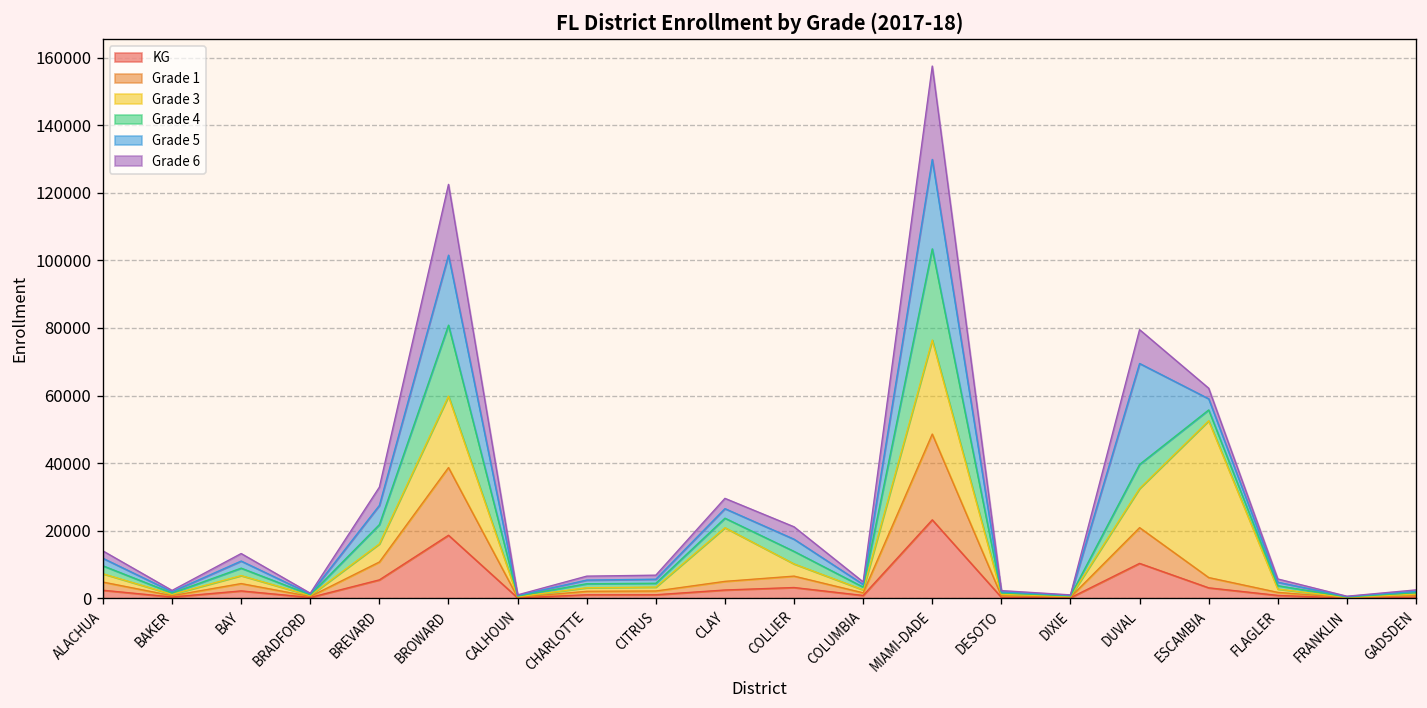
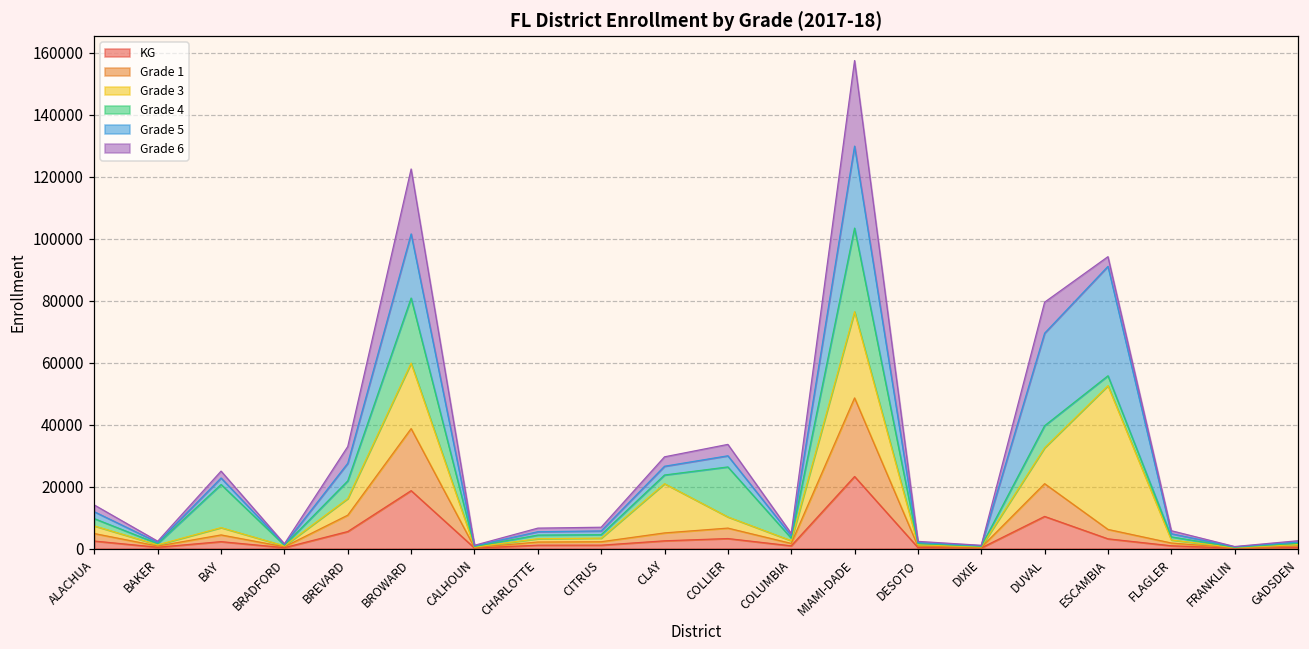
Grade 4, BAY: 2000 -> 14000
Grade 4, COLLIER: 4000 -> 16000
Grade 5, ESCAMBIA: 3000 -> 35000
